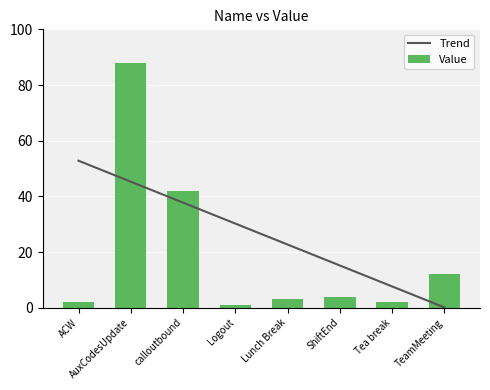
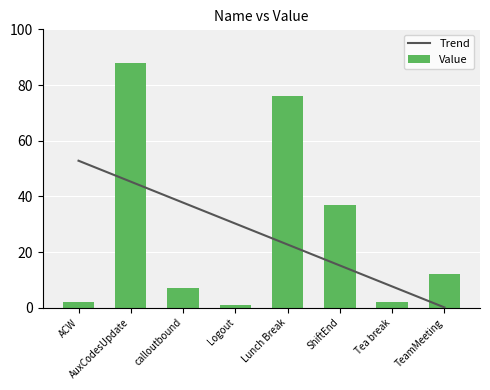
Value, calloutbound: 42 -> 7
Value, Lunch Break: 3 -> 76
Value, ShiftEnd: 4 -> 37
